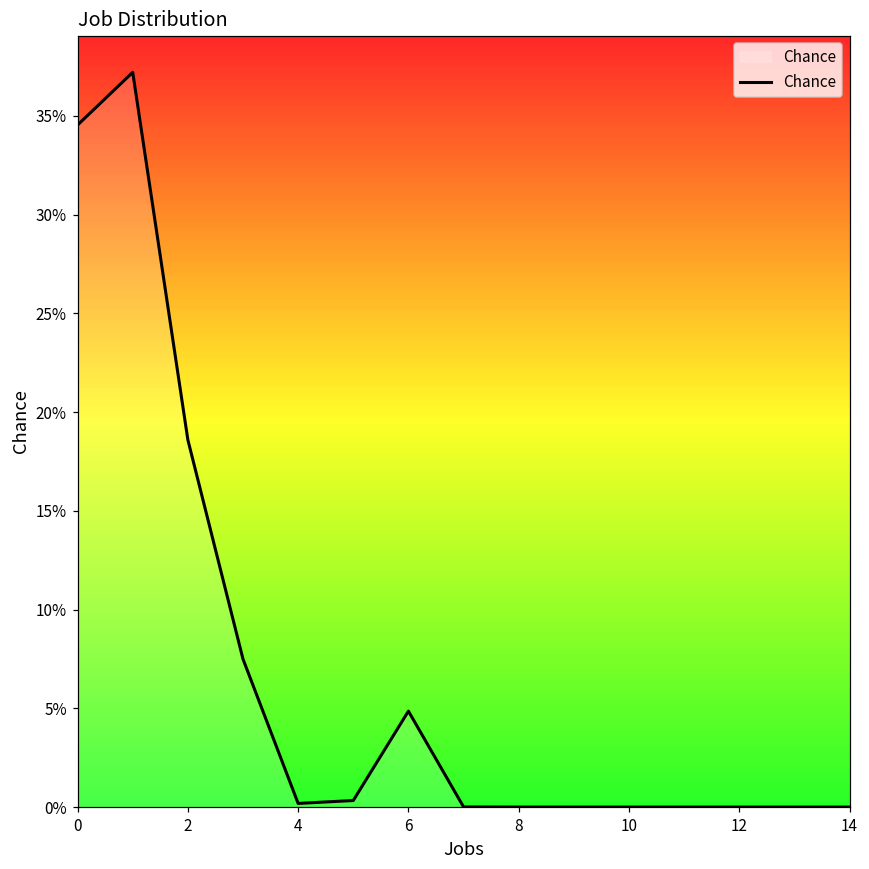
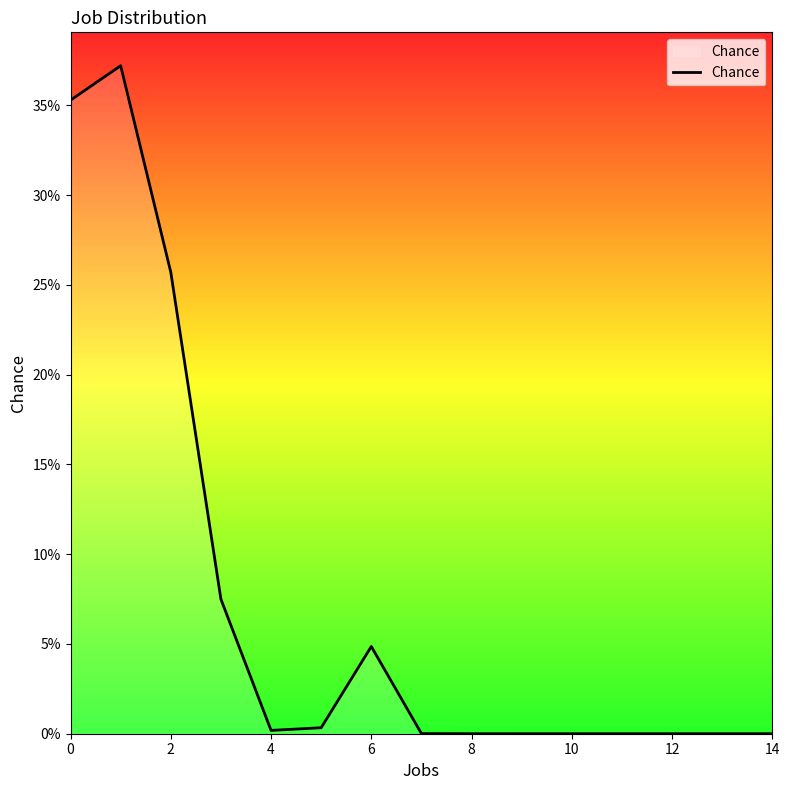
0: 34.5% -> 35.3%
2: 18.6% -> 25.7%
